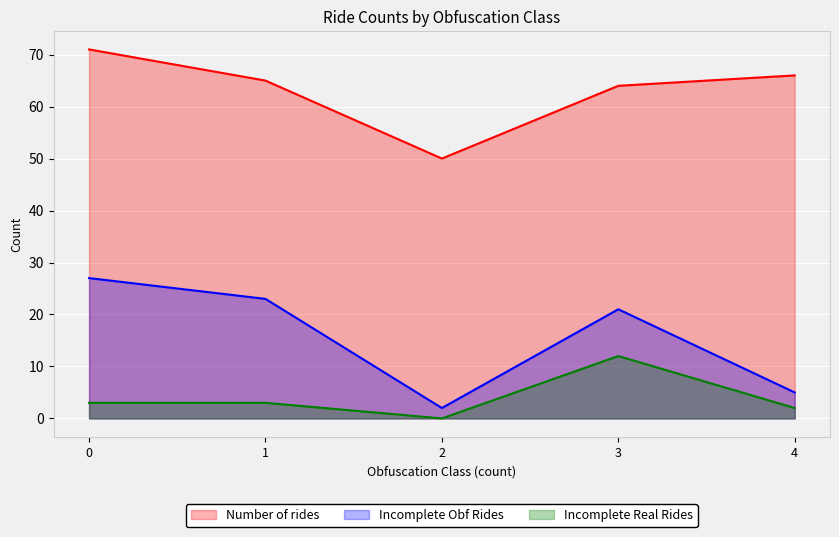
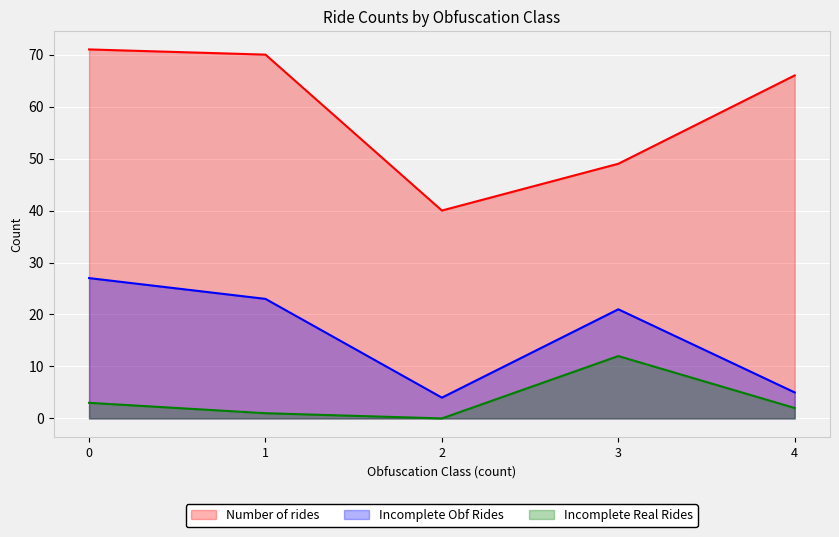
Number of rides, 1: 65 -> 70
Incomplete Real Rides, 1: 3 -> 1
Number of rides, 2: 50 -> 40
Incomplete Obf Rides, 2: 2 -> 4
Number of rides, 3: 64 -> 49
